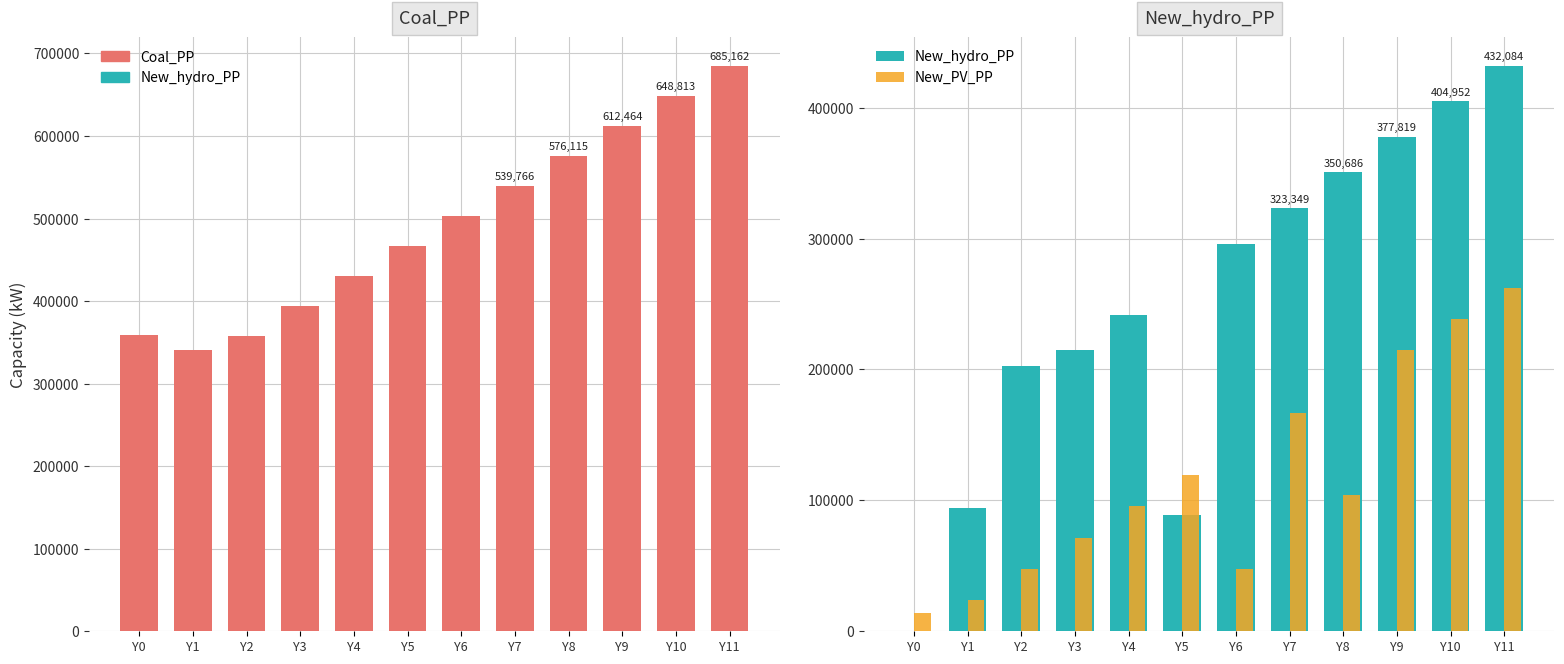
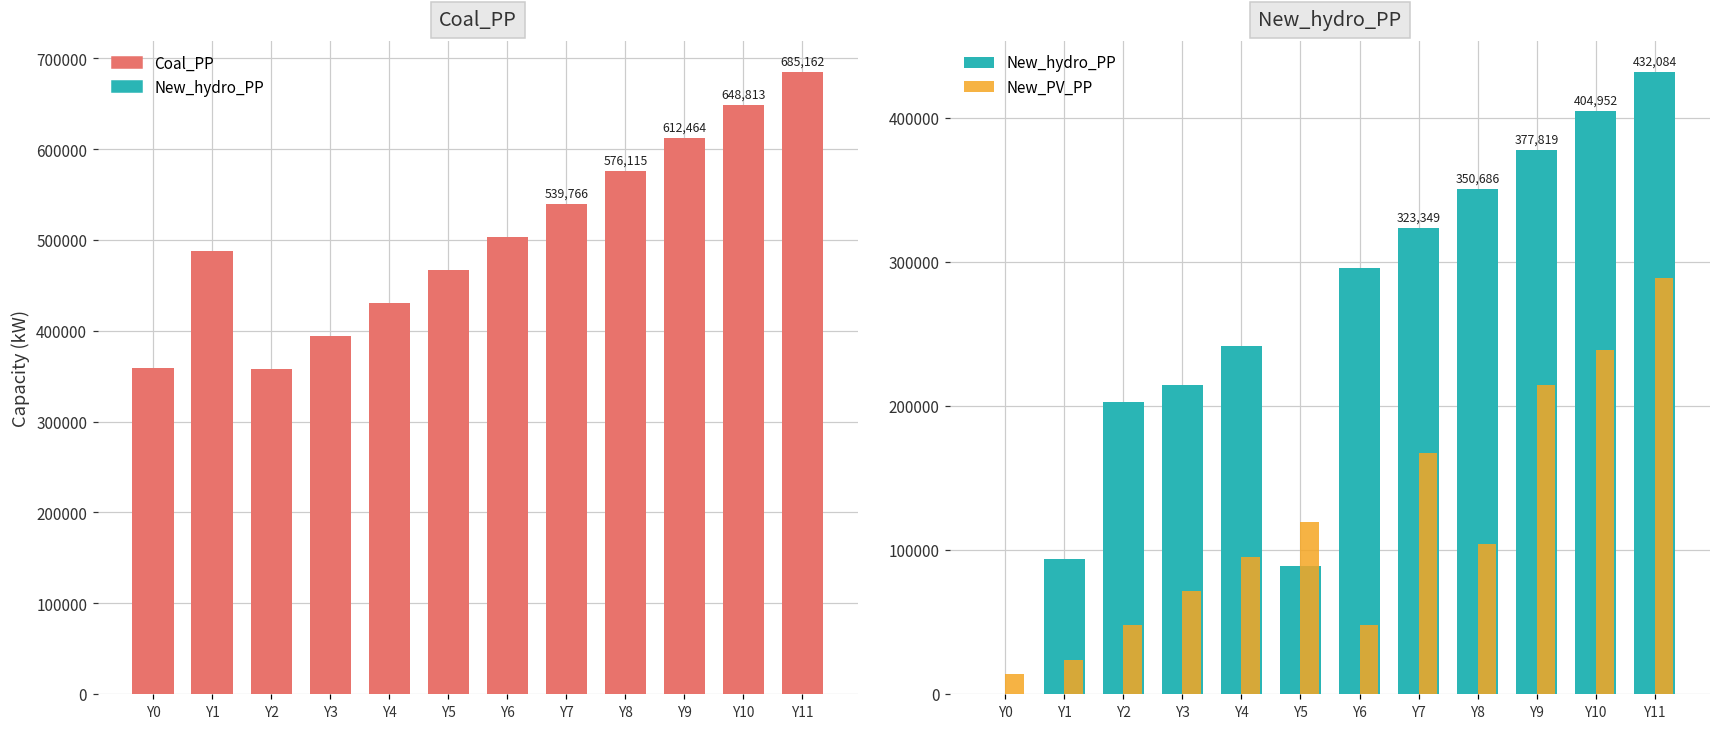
Coal_PP, Y1: 340000 -> 490000
New_hydro_PP, New_PV_PP, Y11: 263000 -> 289000
